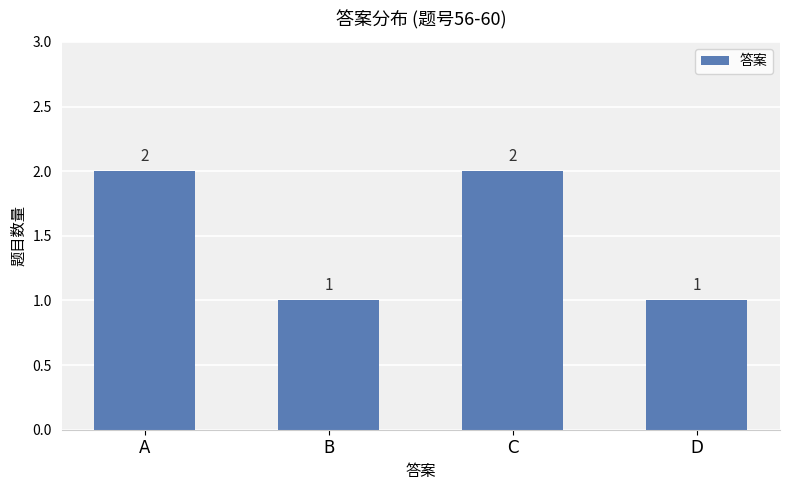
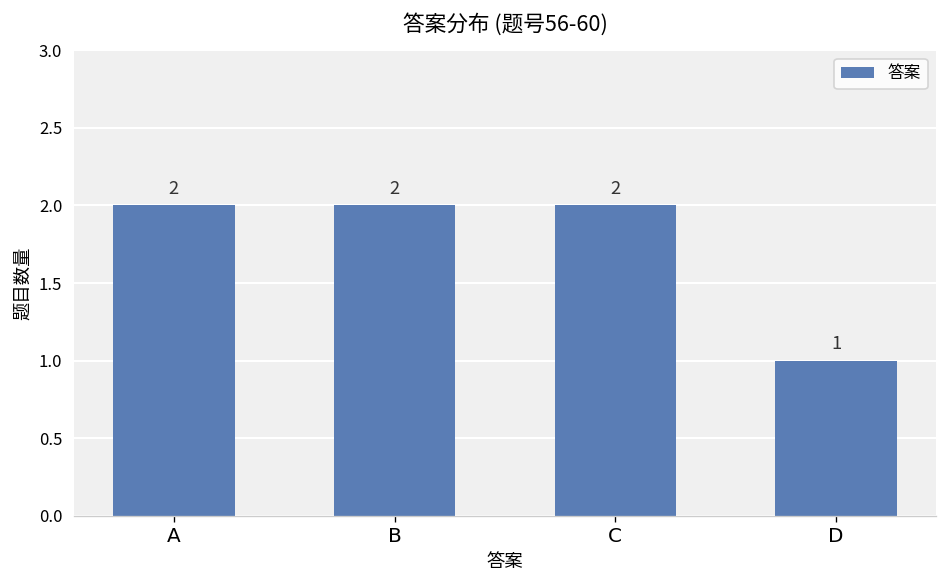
B: 1 -> 2
